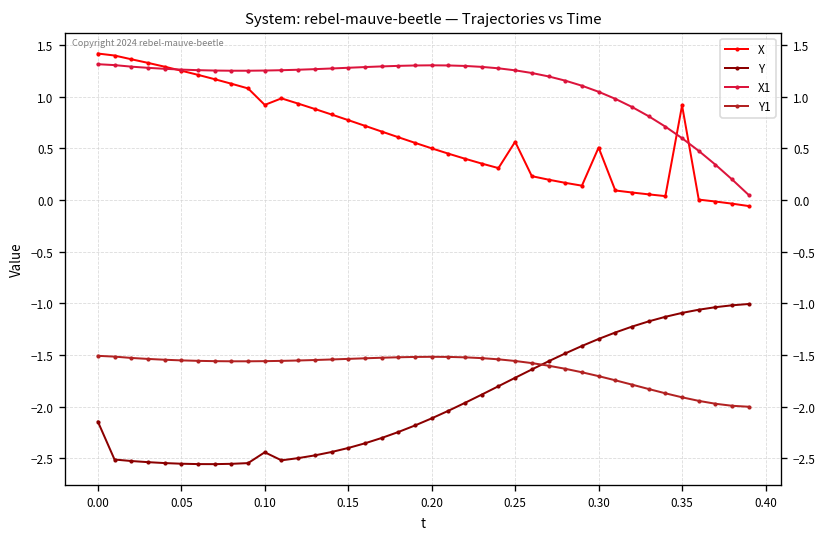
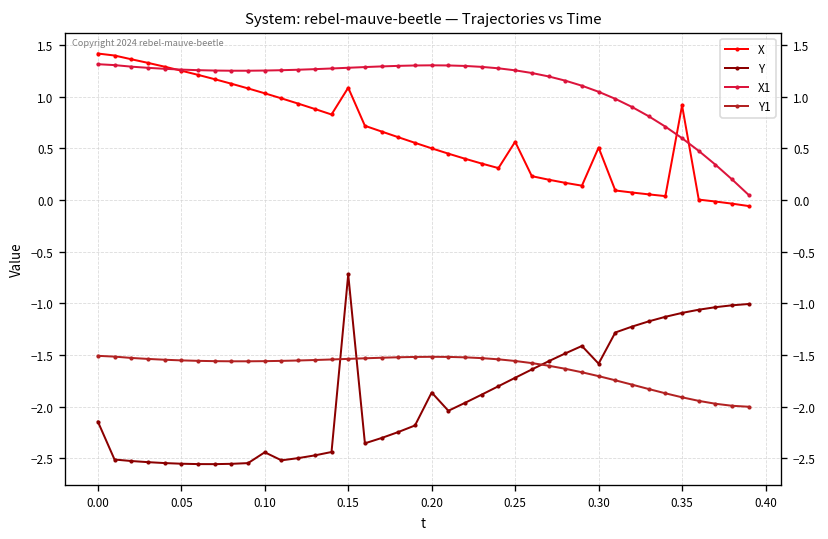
X, 0.10: 0.9 -> 1.0
X, 0.15: 0.8 -> 1.1
Y, 0.15: -2.4 -> -0.7
Y, 0.20: -2.1 -> -1.9
Y, 0.30: -1.3 -> -1.6
